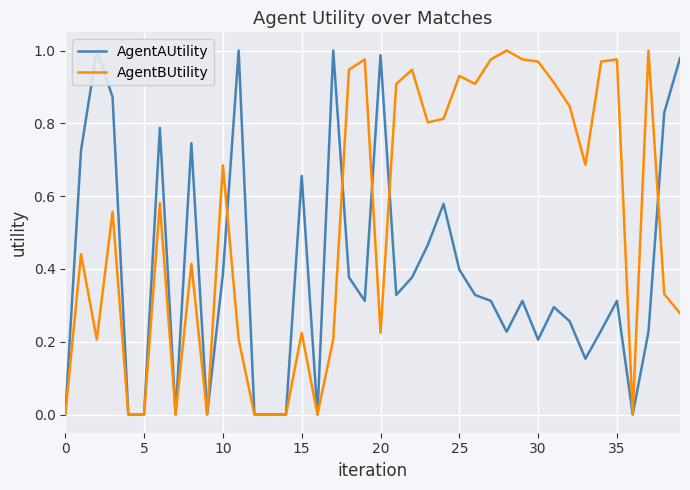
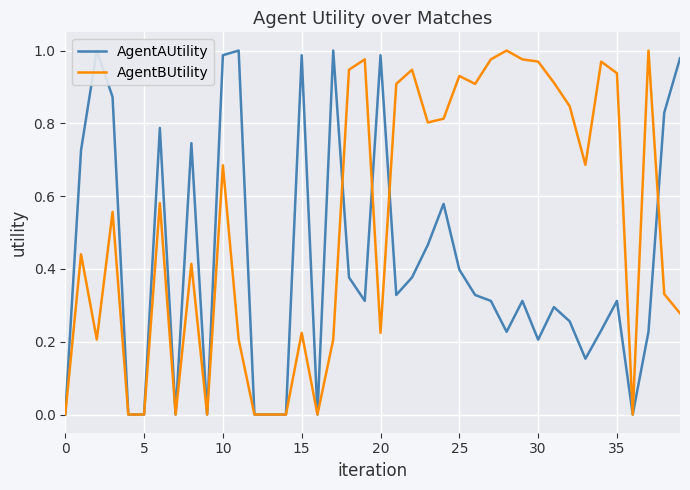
AgentAUtility, 10: 0.39 -> 0.99
AgentAUtility, 15: 0.66 -> 0.99
AgentBUtility, 35: 0.98 -> 0.94
